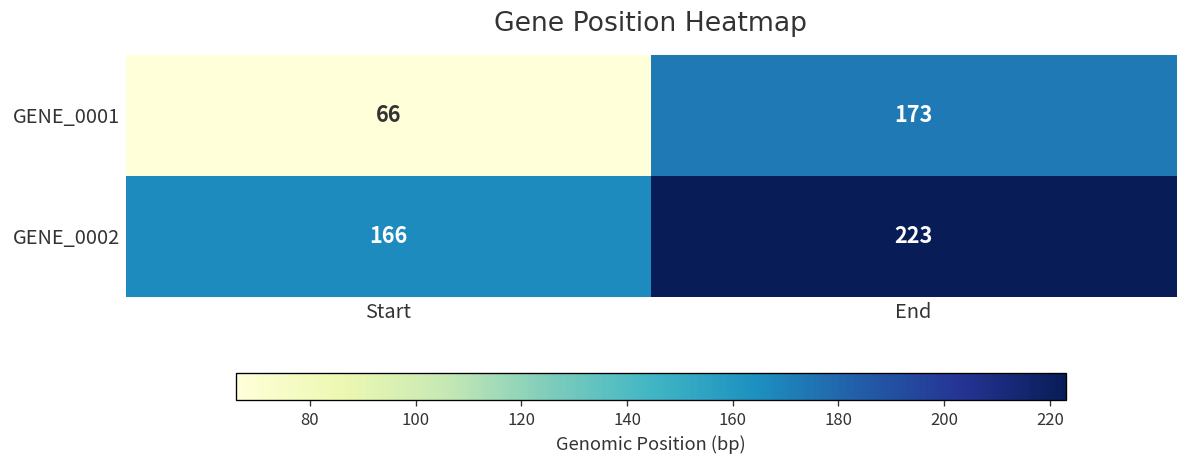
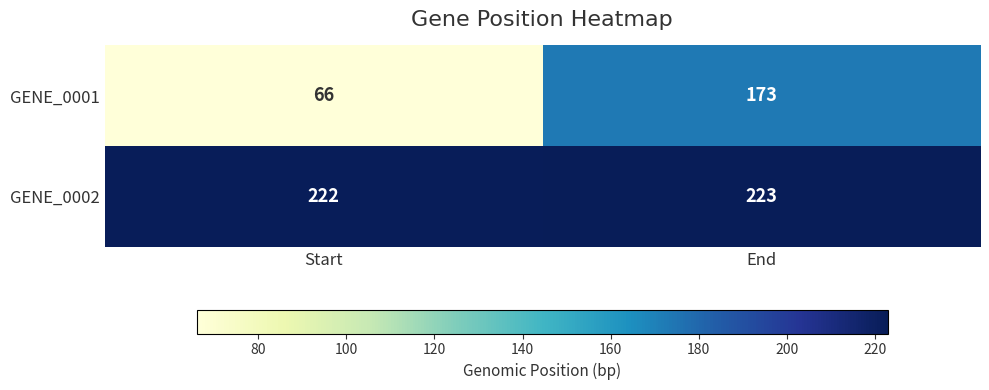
GENE_0002, Start: 166 -> 222
